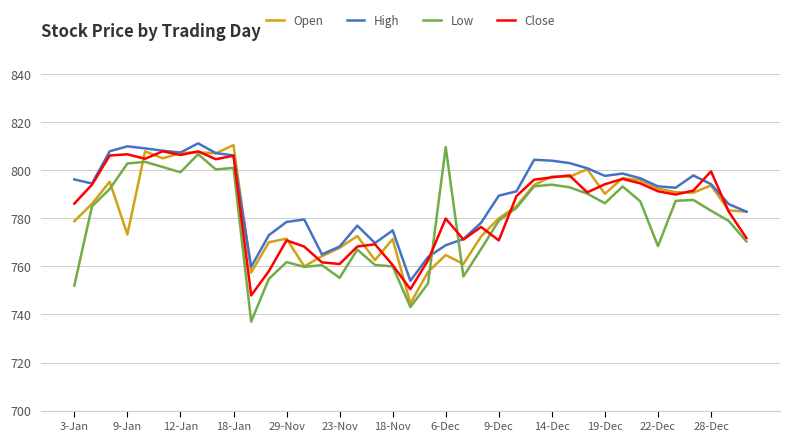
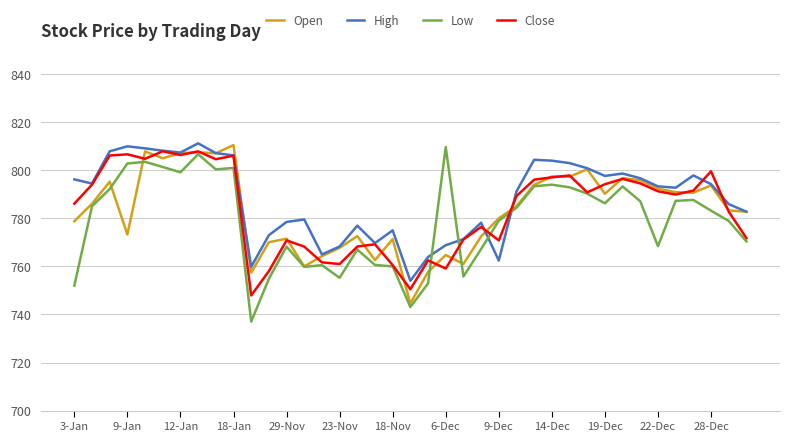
Low, 29-Nov: 762 -> 768
Close, 6-Dec: 780 -> 759
High, 9-Dec: 789 -> 762
